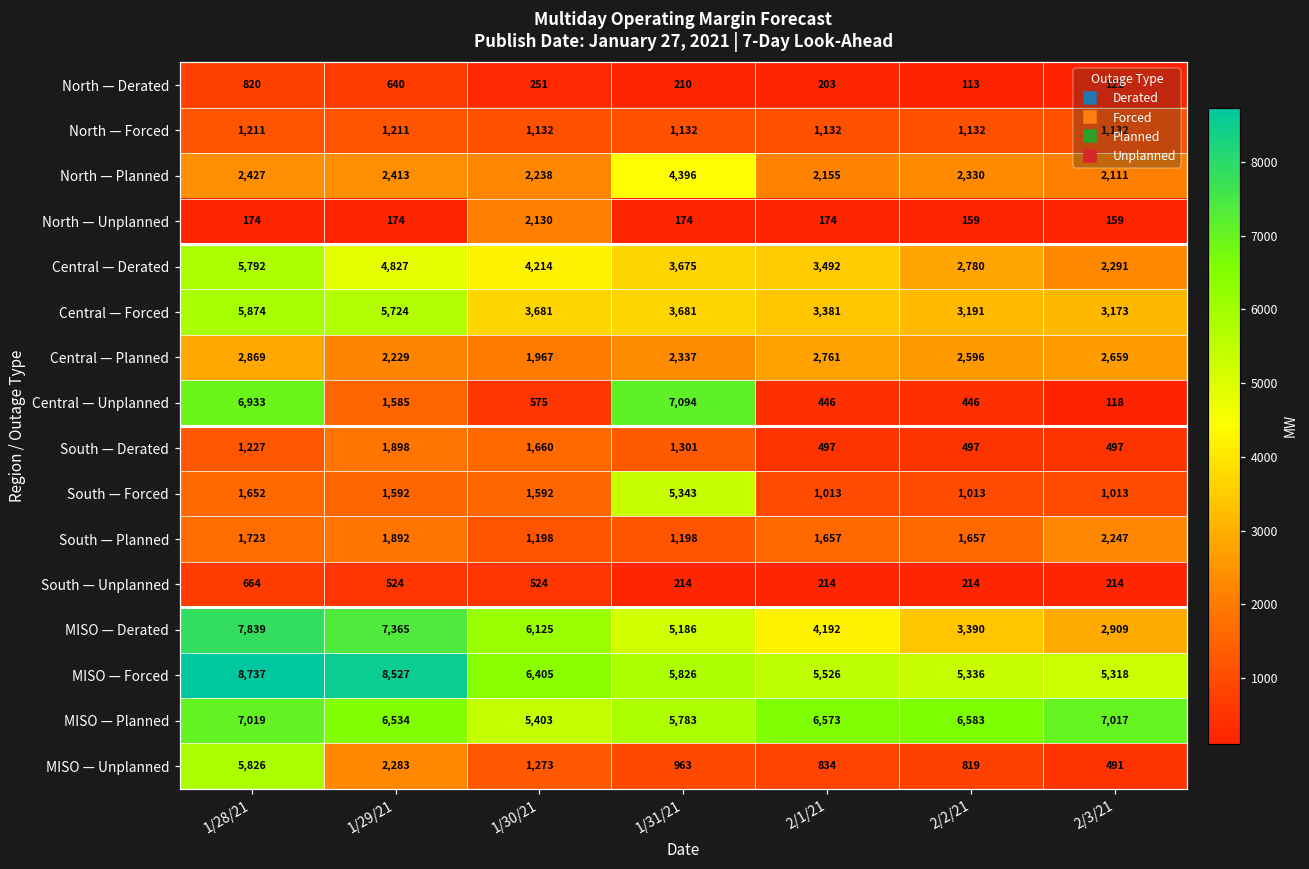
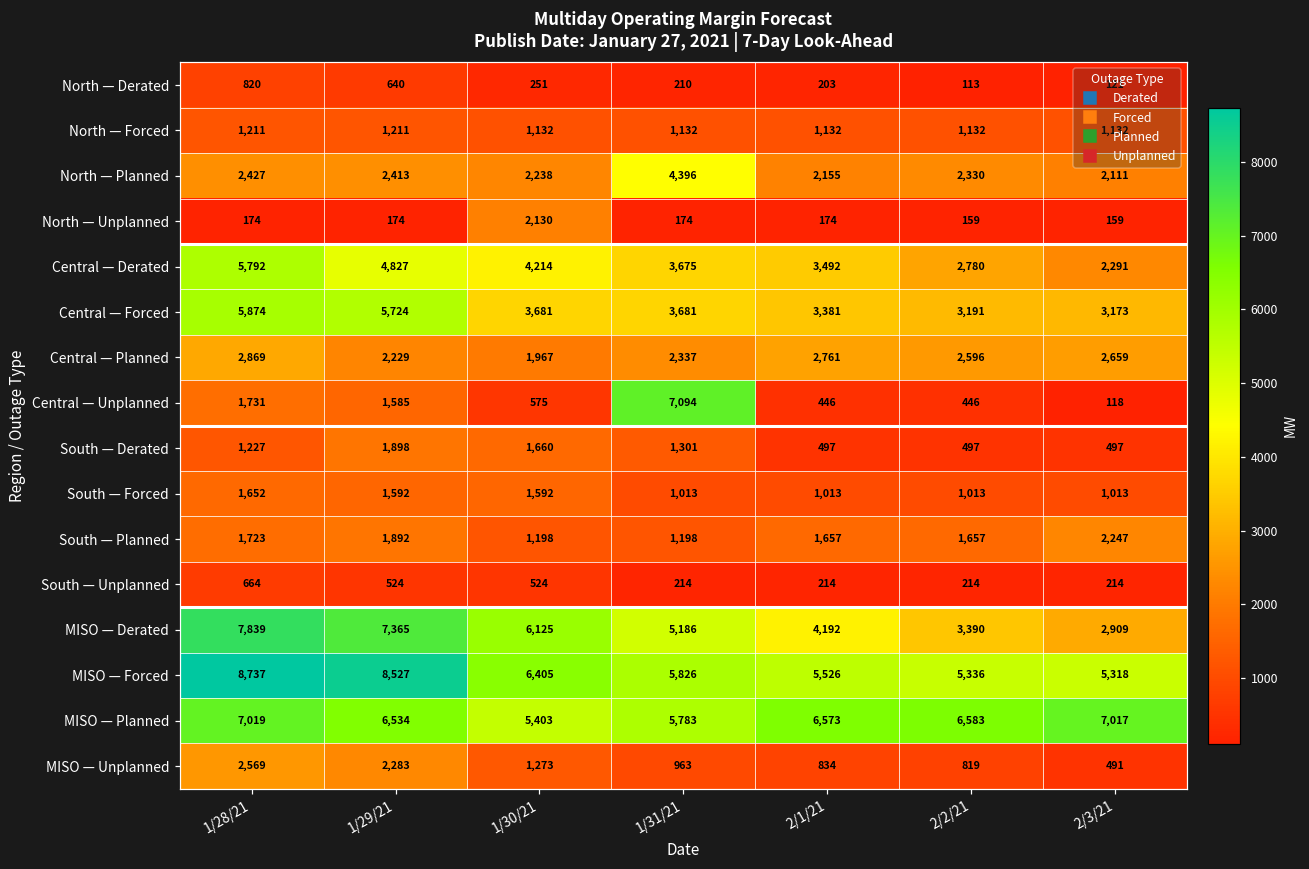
Central — Unplanned, 1/28/21: 6,933 -> 1,731
South — Forced, 1/31/21: 5,343 -> 1,013
MISO — Unplanned, 1/28/21: 5,826 -> 2,569
